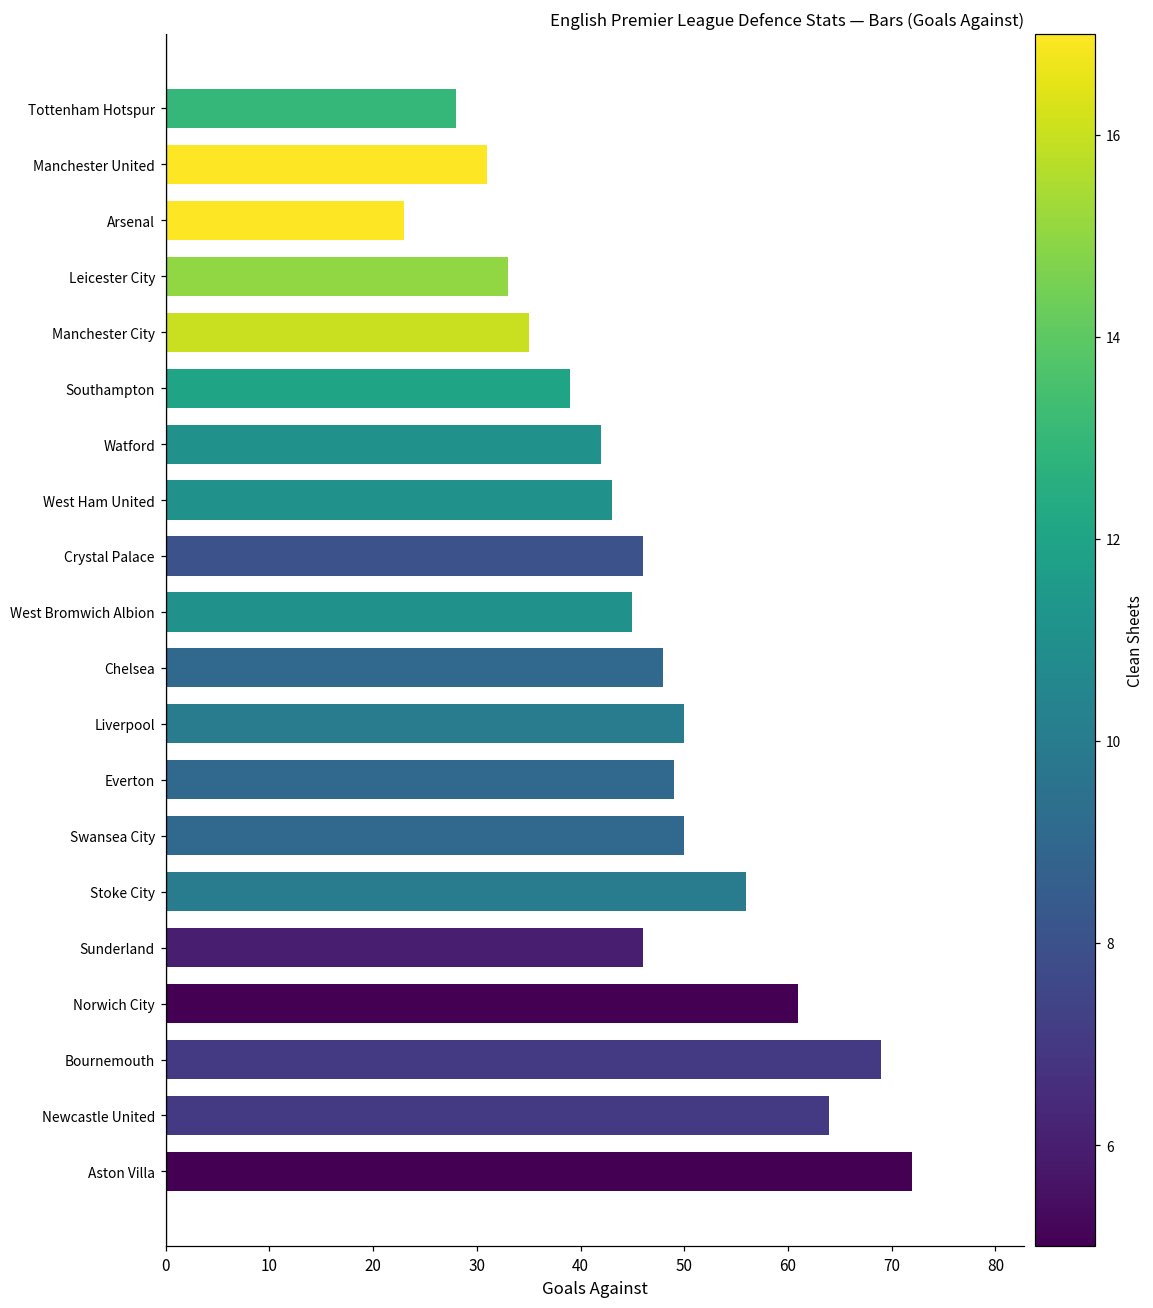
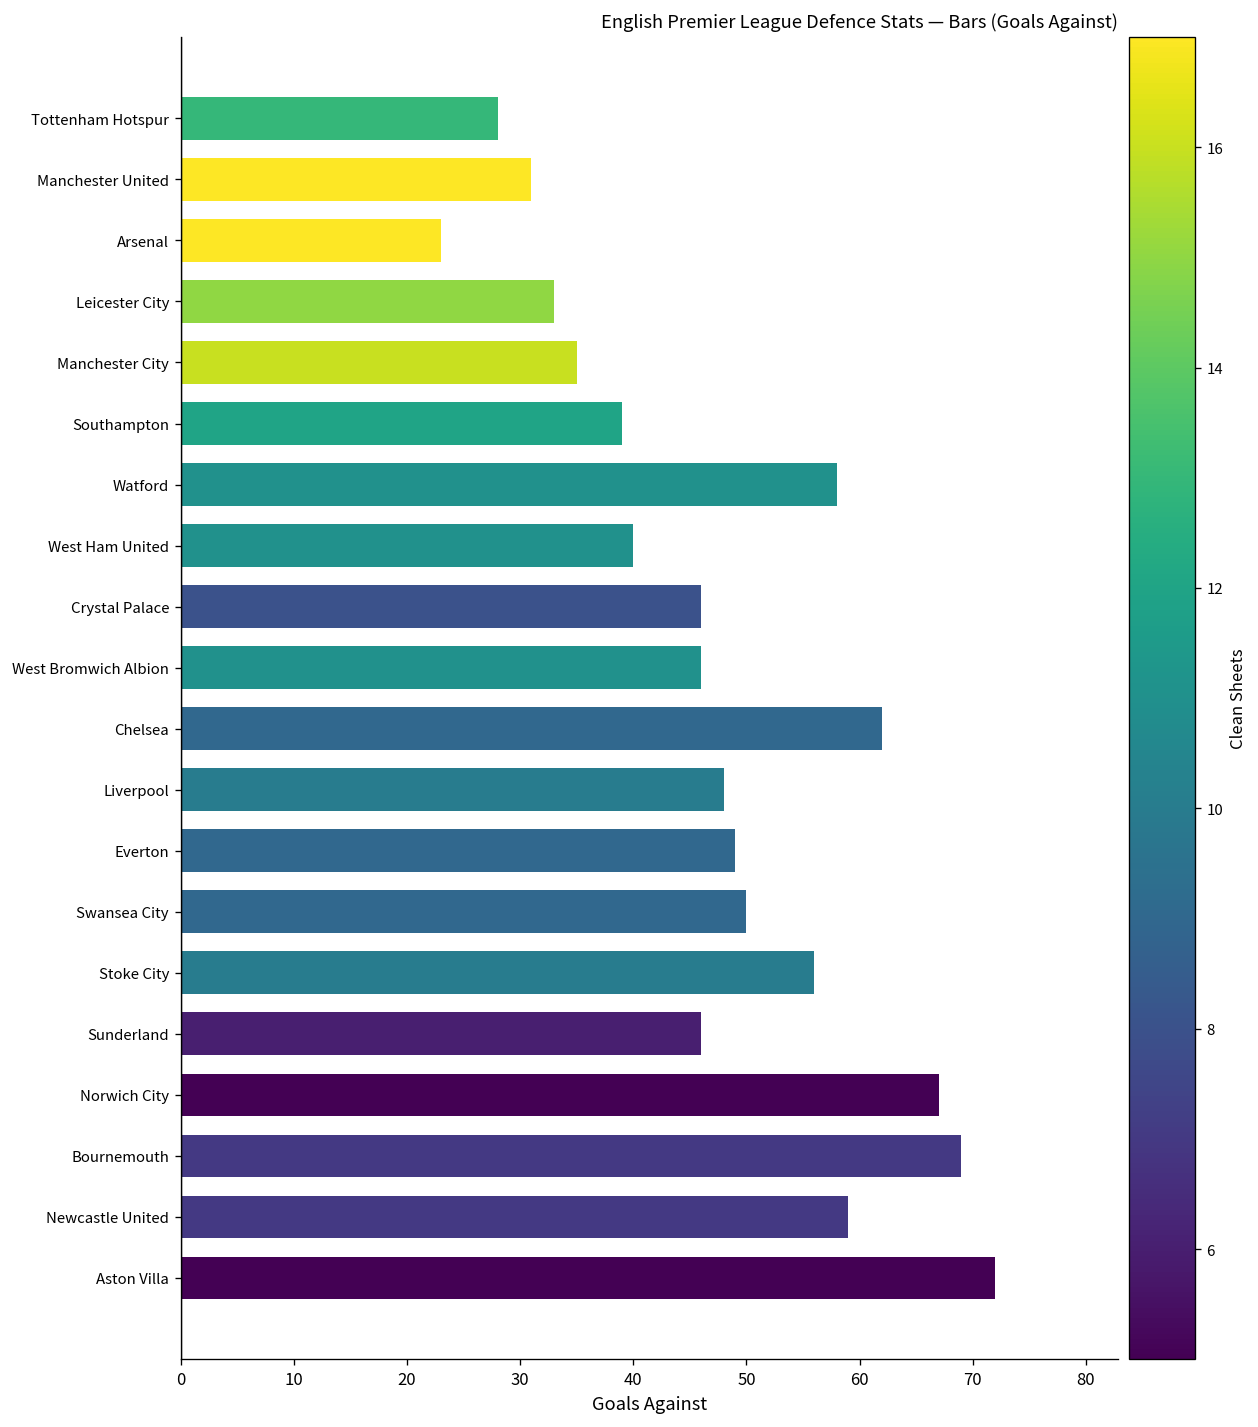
Watford: 42 -> 58
West Ham United: 43 -> 40
West Bromwich Albion: 45 -> 46
Chelsea: 48 -> 62
Liverpool: 50 -> 48
Norwich City: 61 -> 67
Newcastle United: 64 -> 59
